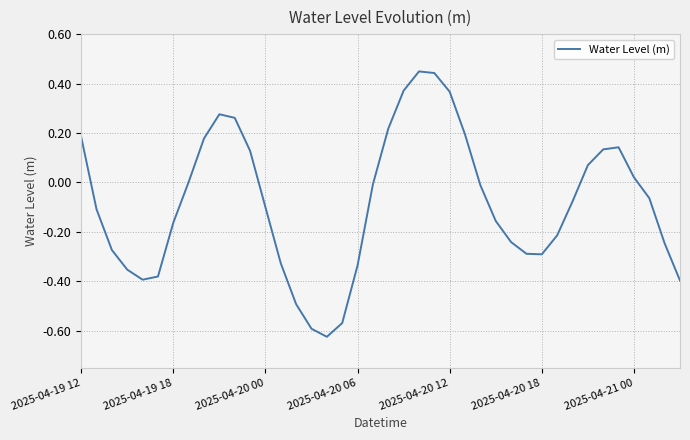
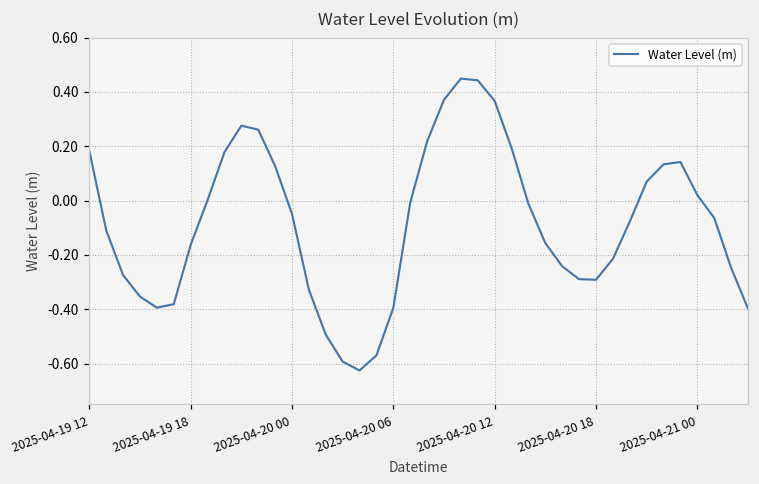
2025-04-20 00: -0.10 -> -0.05
2025-04-20 06: -0.34 -> -0.39
